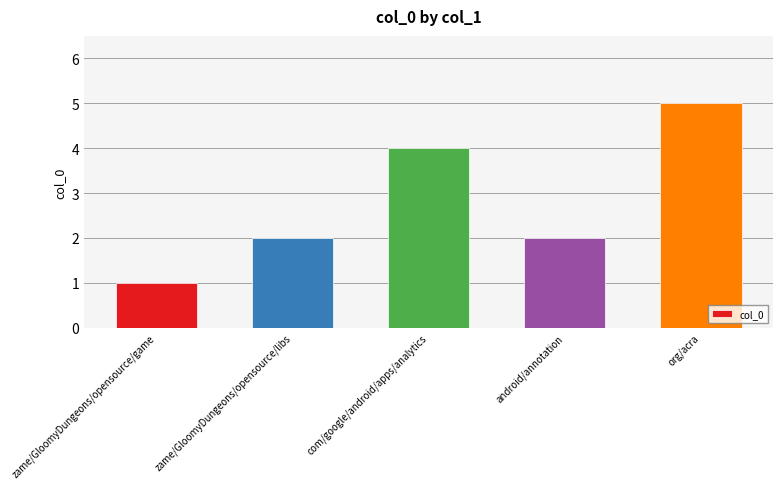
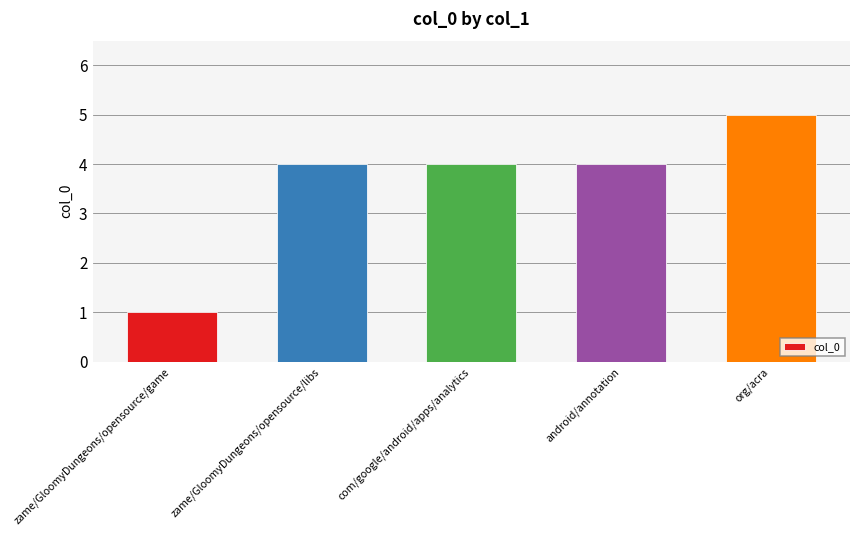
zame/GloomyDungeons/opensource/libs: 2 -> 4
android/annotation: 2 -> 4
